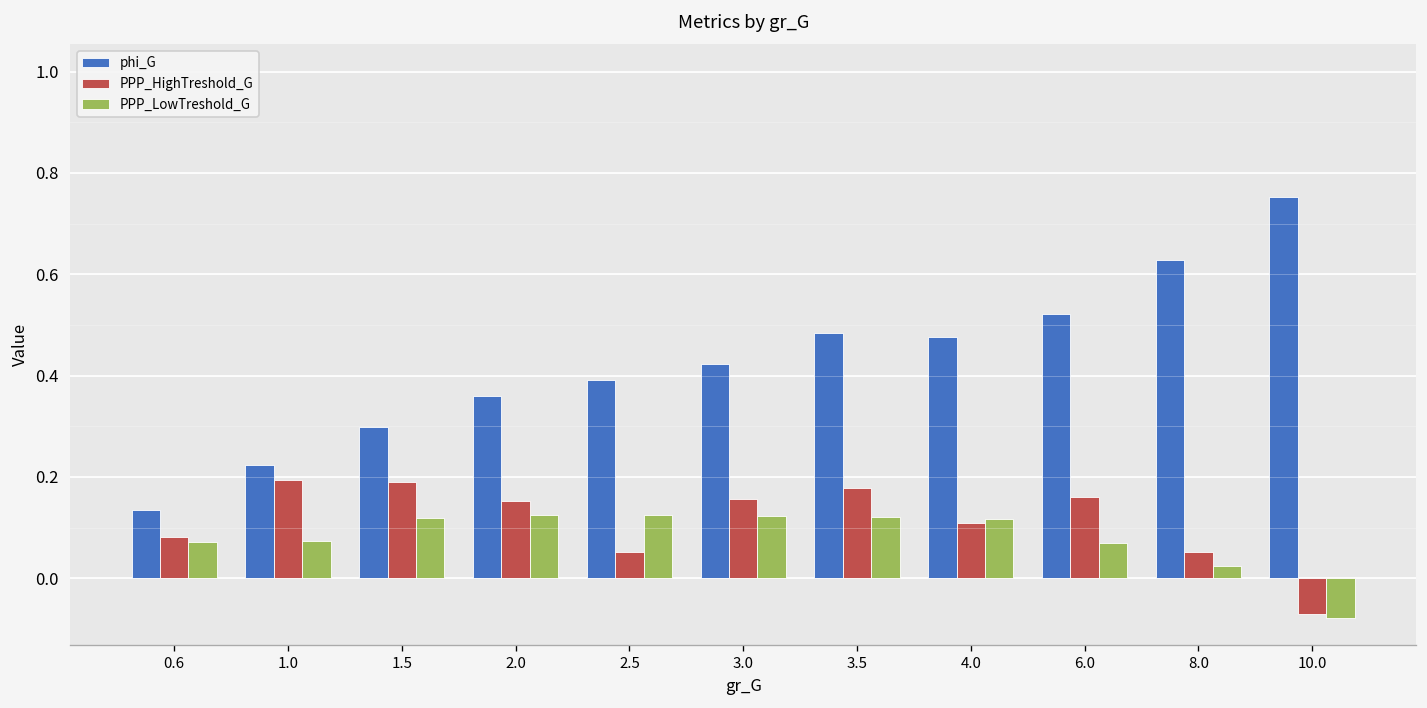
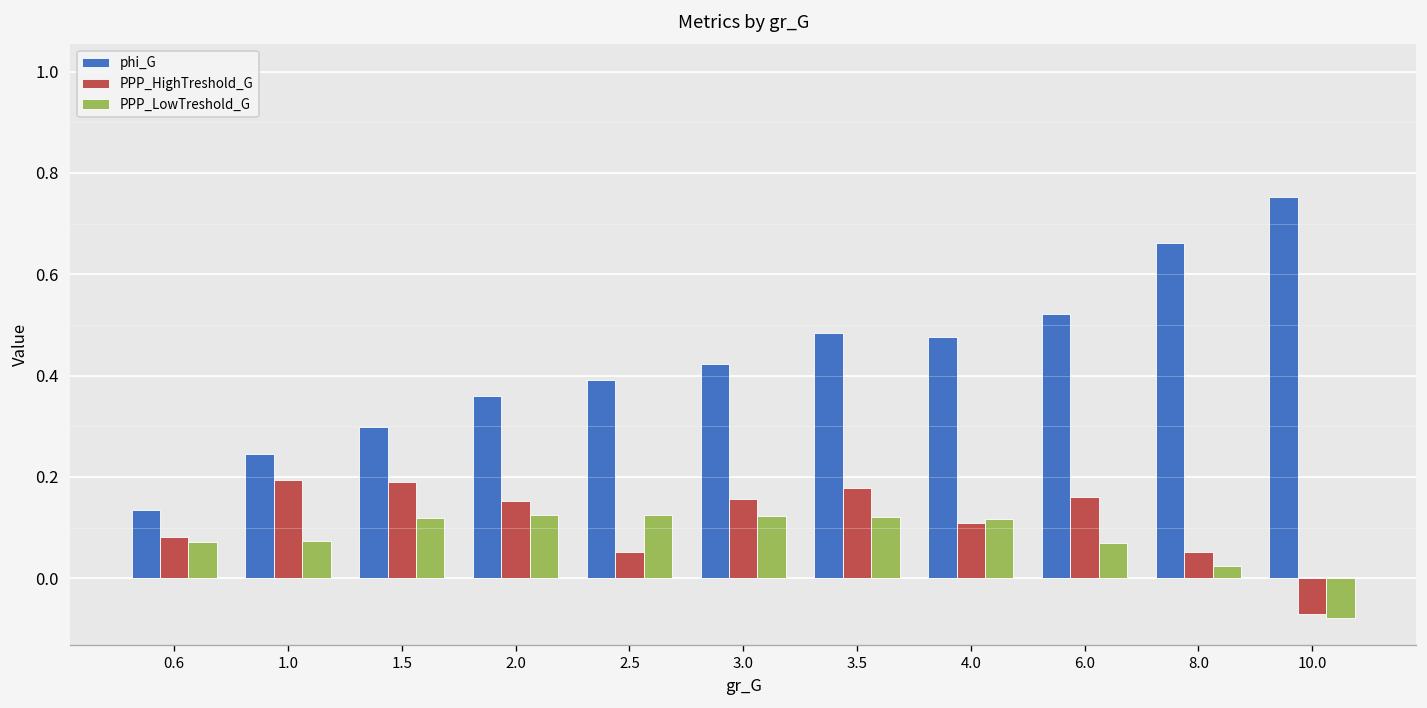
phi_G, 1.0: 0.22 -> 0.25
phi_G, 8.0: 0.63 -> 0.66
